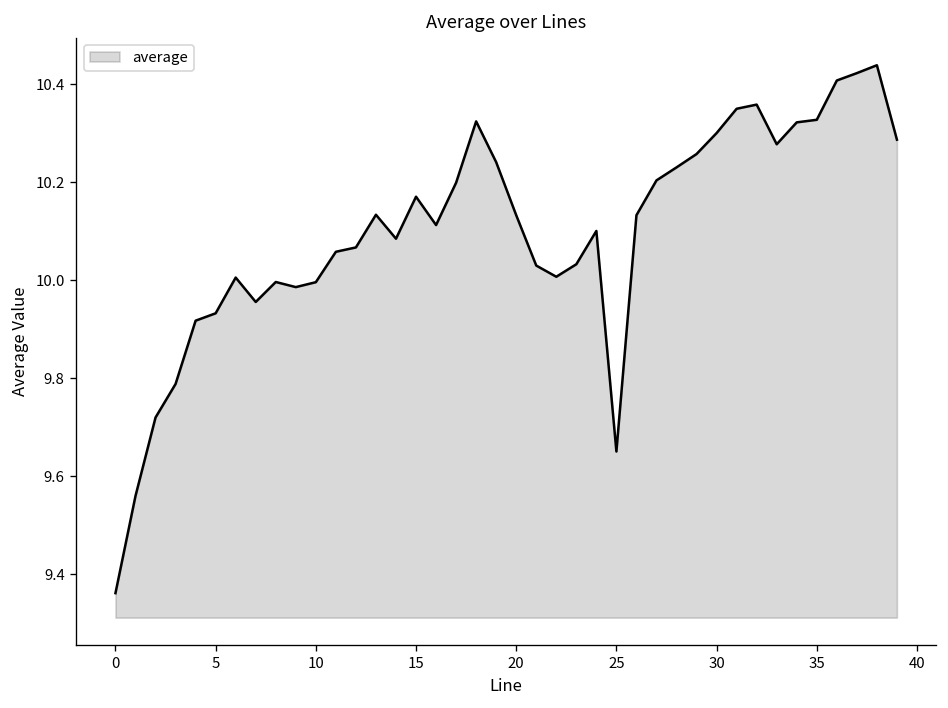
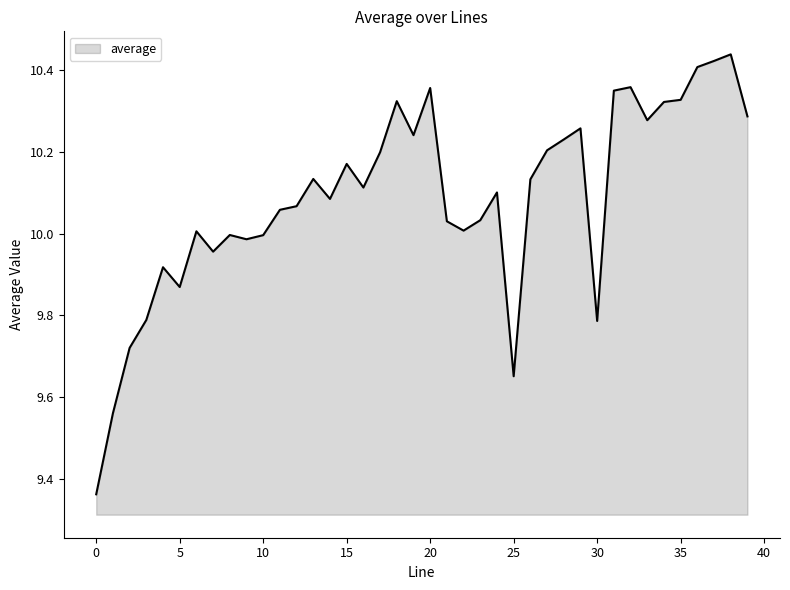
5: 9.93 -> 9.87
20: 10.13 -> 10.36
30: 10.30 -> 9.79
